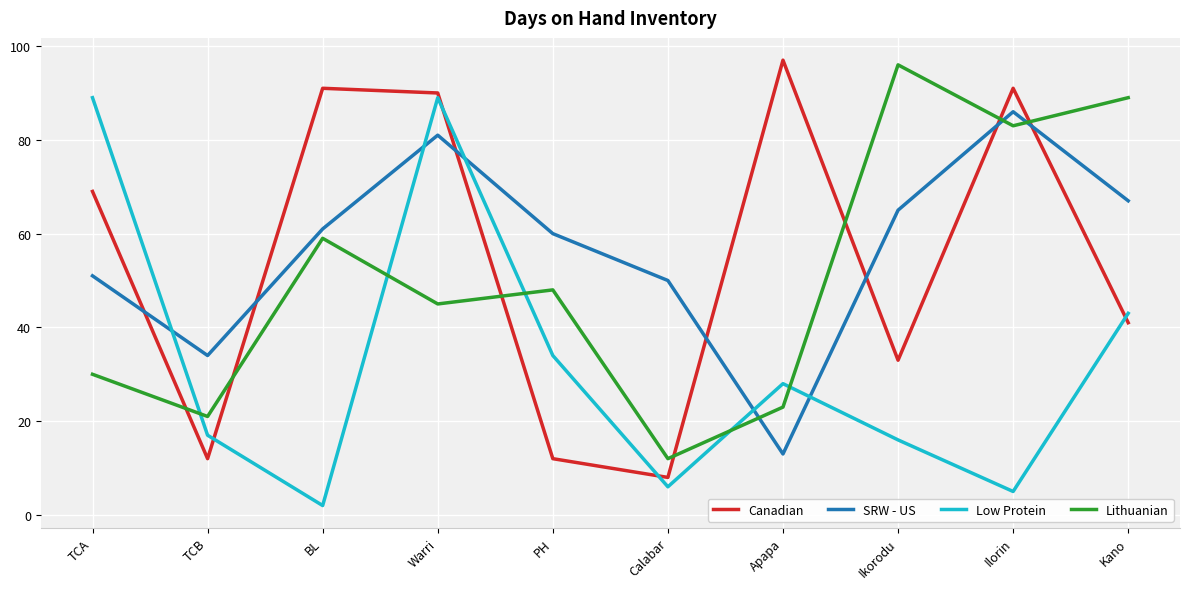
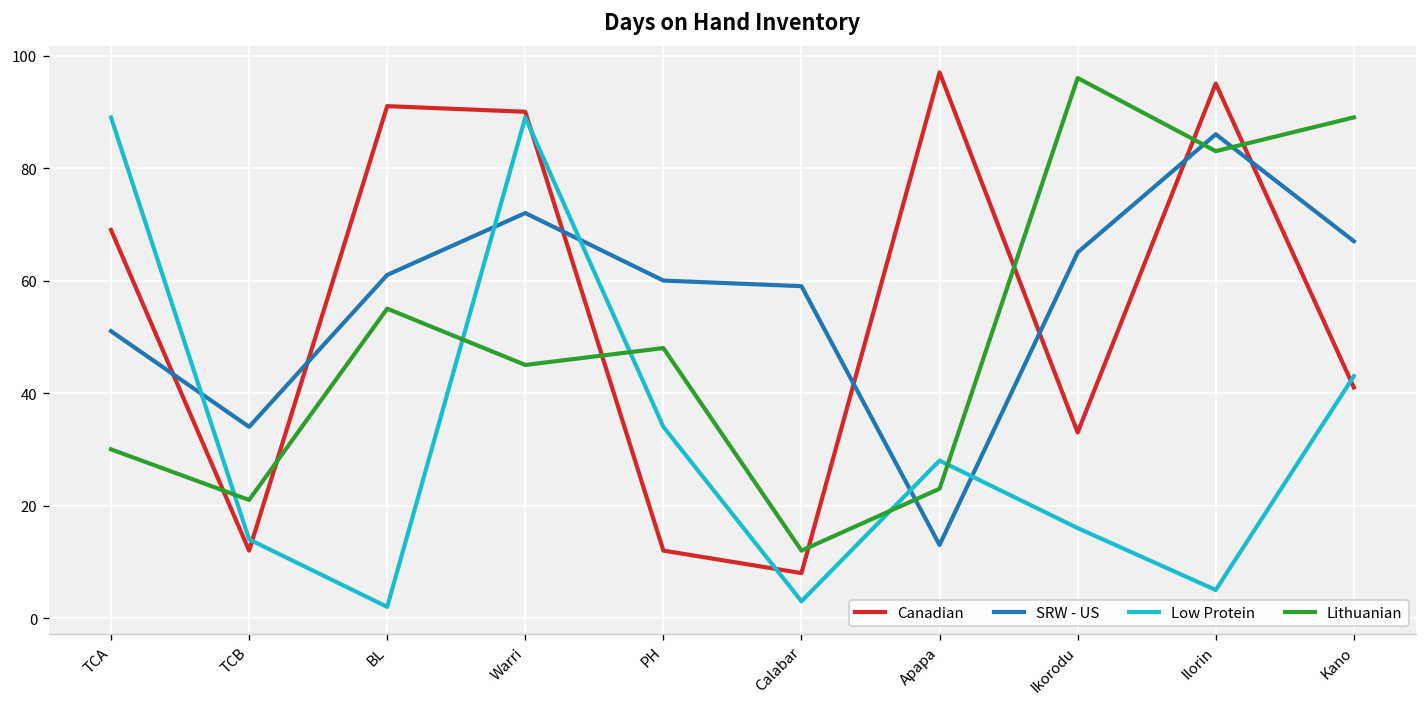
Low Protein, TCB: 17 -> 14
Lithuanian, BL: 59 -> 55
SRW - US, Warri: 81 -> 72
SRW - US, Calabar: 50 -> 59
Low Protein, Calabar: 6 -> 3
Canadian, Ilorin: 91 -> 95
